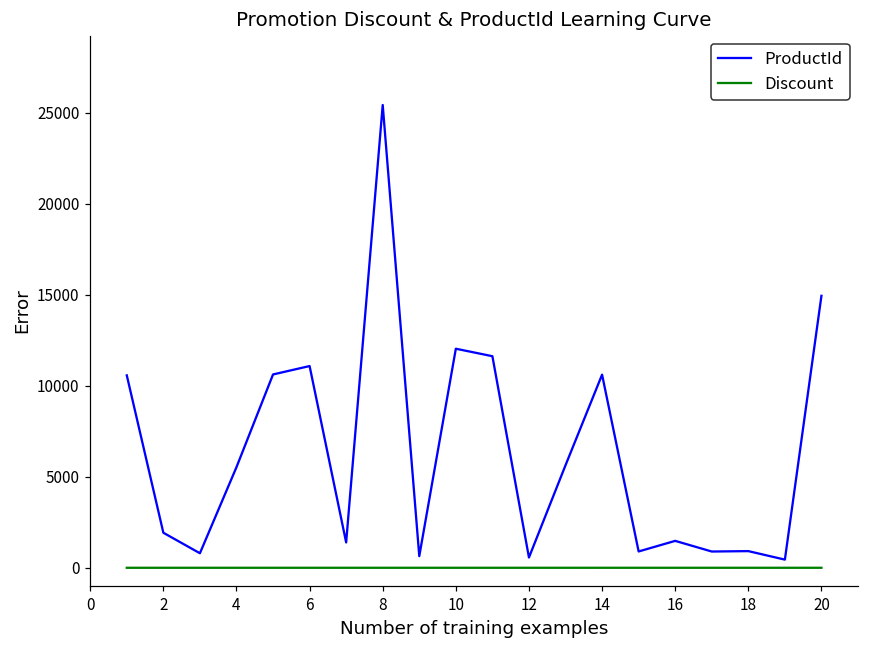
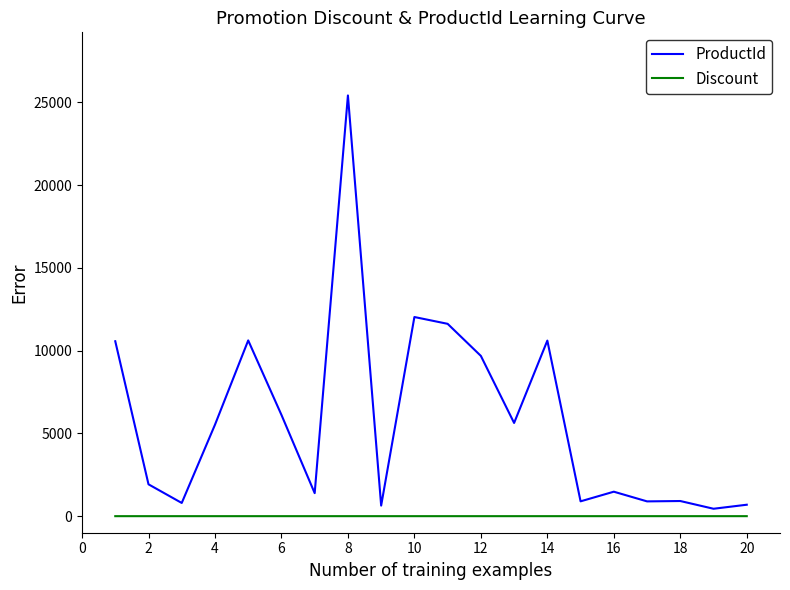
ProductId, 6: 11100 -> 6100
ProductId, 12: 600 -> 9700
ProductId, 20: 14900 -> 700
